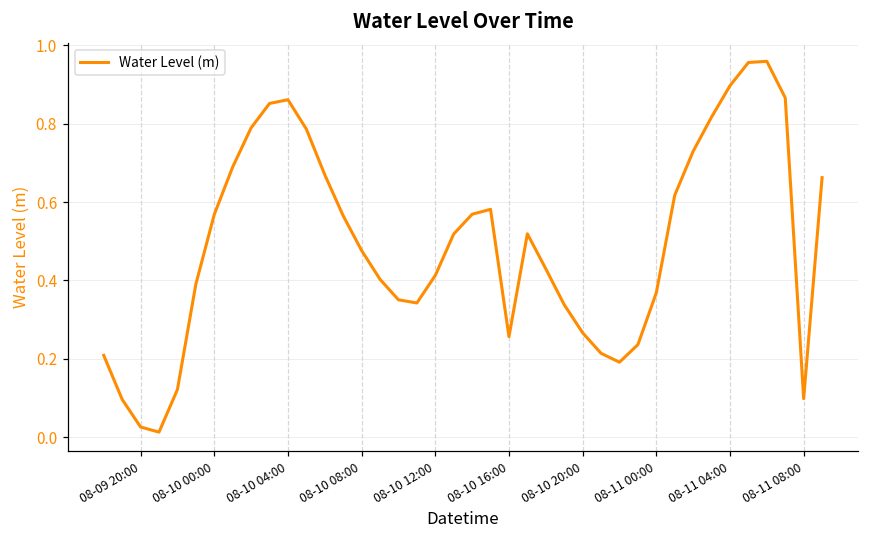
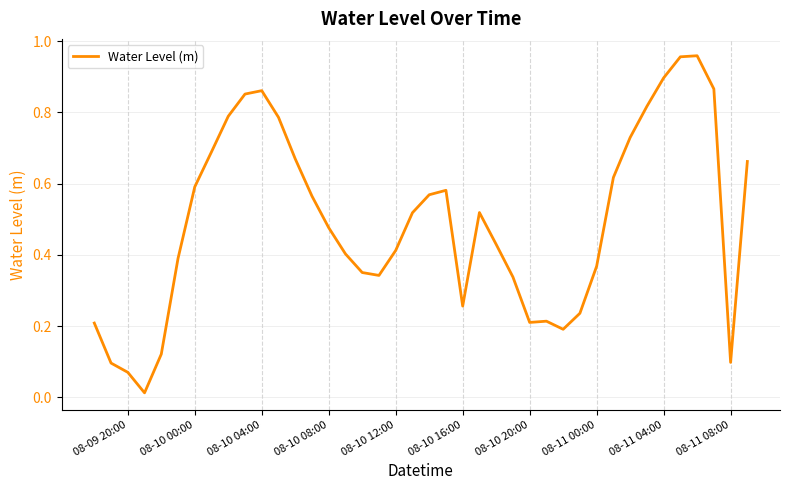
08-09 20:00: 0.03 -> 0.07
08-10 00:00: 0.57 -> 0.59
08-10 20:00: 0.27 -> 0.21
